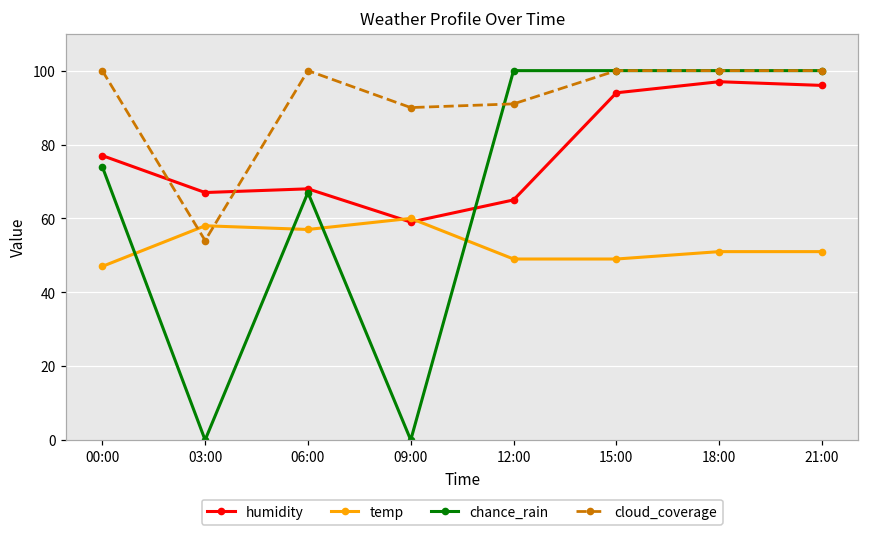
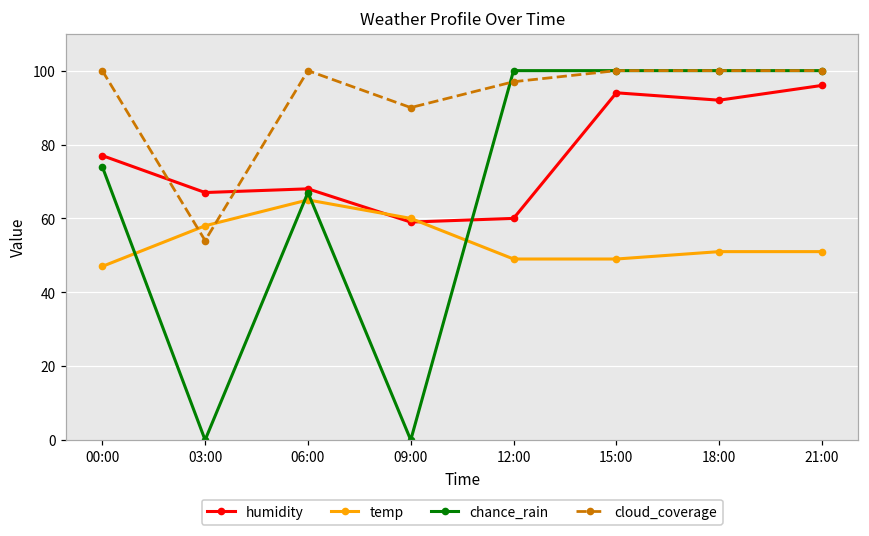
temp, 06:00: 57 -> 65
humidity, 12:00: 65 -> 60
cloud_coverage, 12:00: 91 -> 97
humidity, 18:00: 97 -> 92
